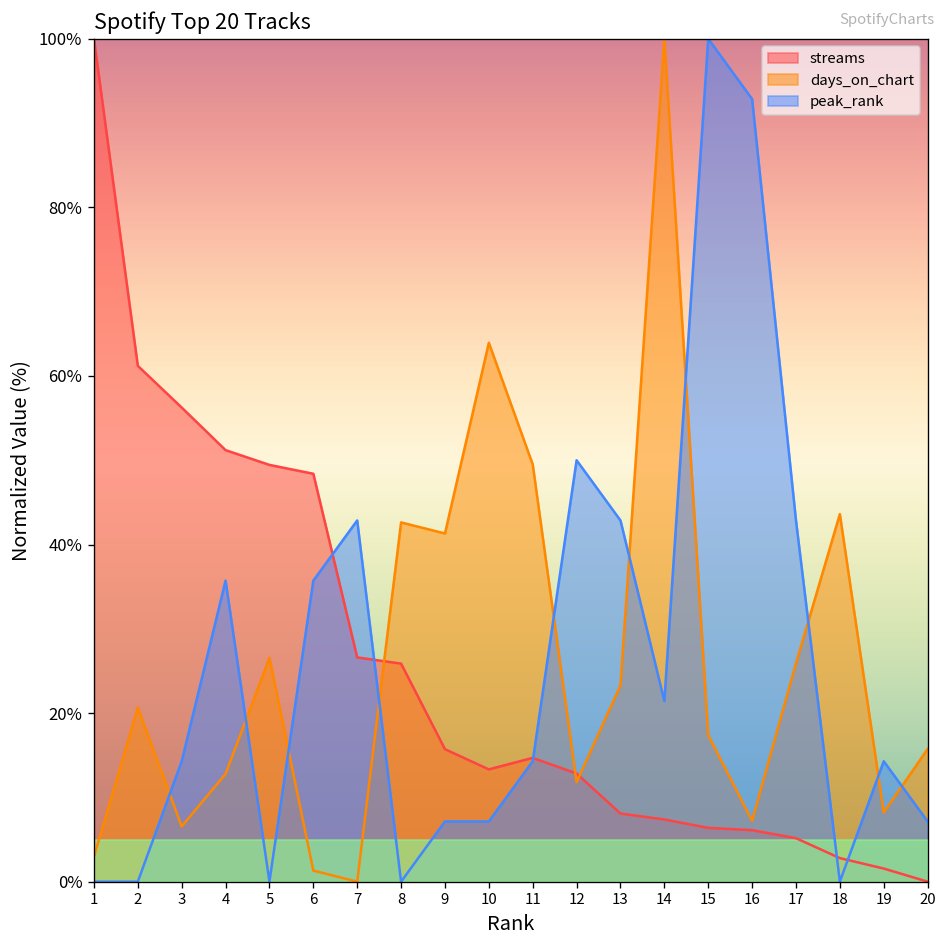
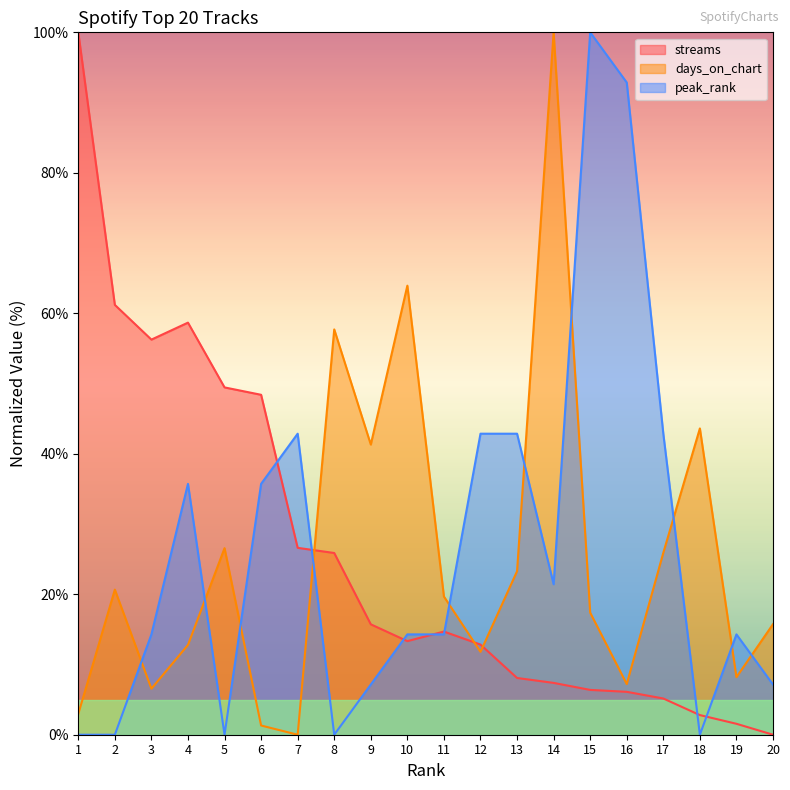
streams, 4: 51% -> 59%
days_on_chart, 8: 43% -> 58%
peak_rank, 10: 7% -> 14%
days_on_chart, 11: 50% -> 20%
peak_rank, 12: 50% -> 43%
